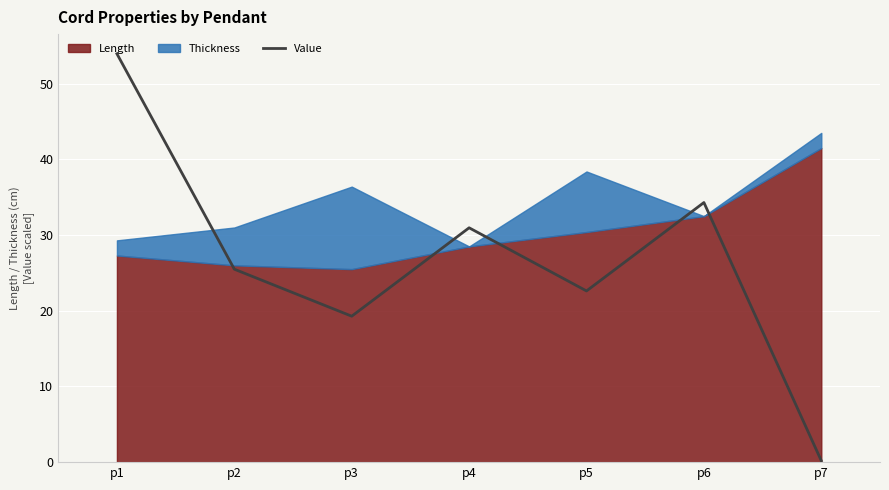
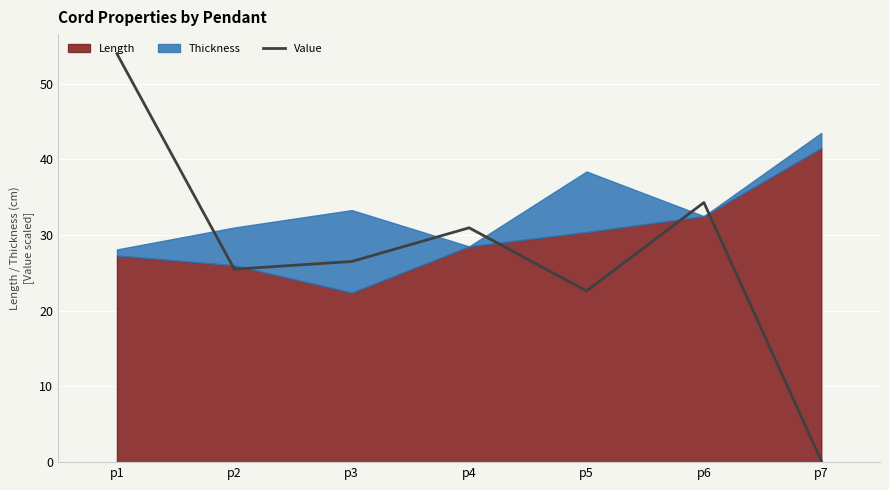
Thickness, p1: 2 -> 1
Value, p3: 19 -> 27
Length, p3: 26 -> 22
